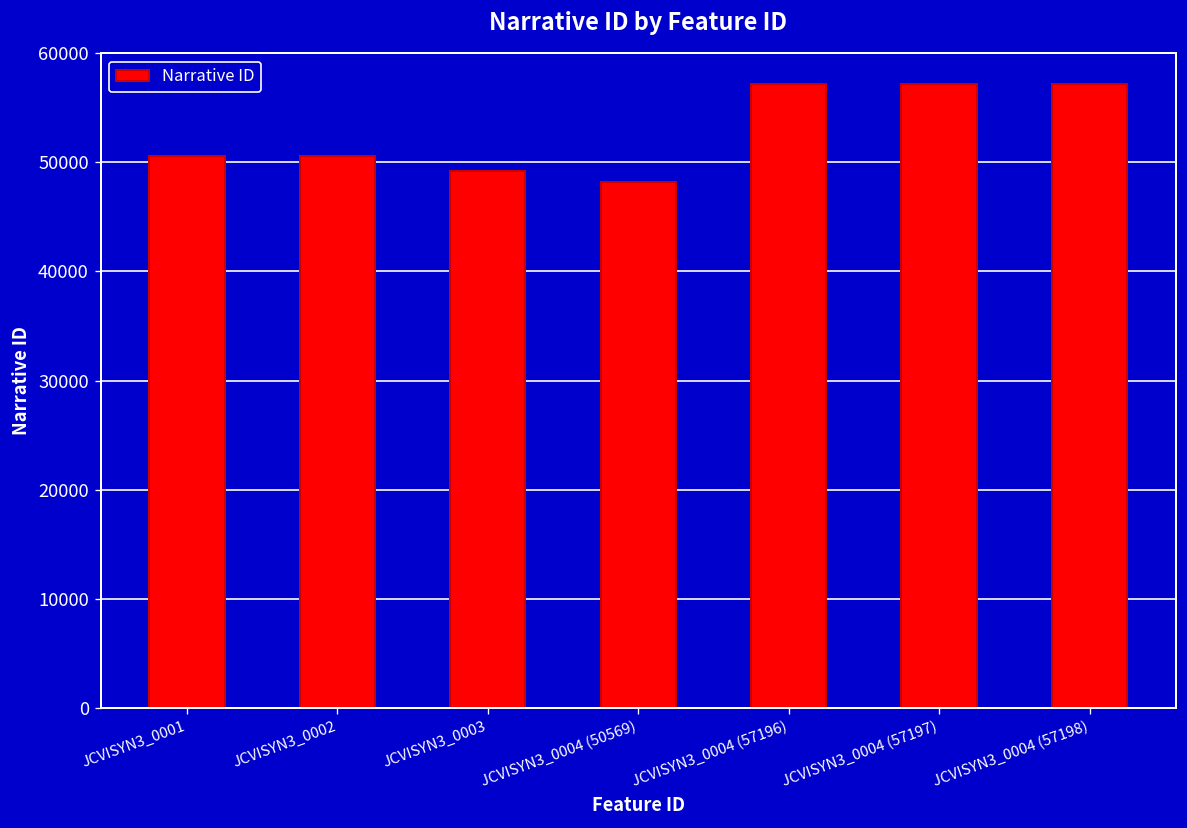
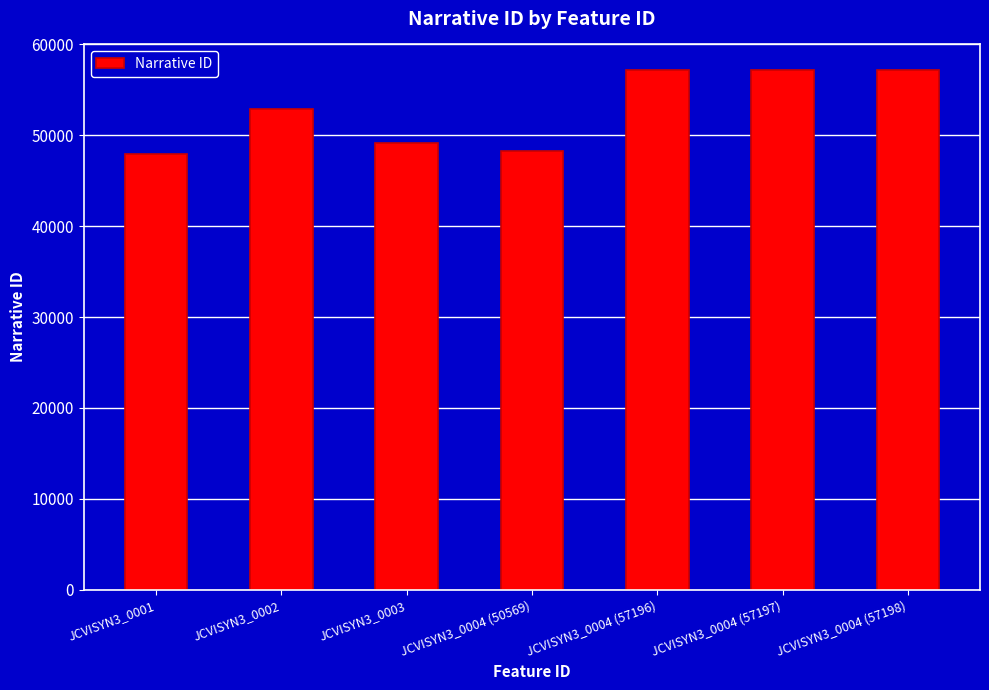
JCVISYN3_0001: 51000 -> 48000
JCVISYN3_0002: 51000 -> 53000
